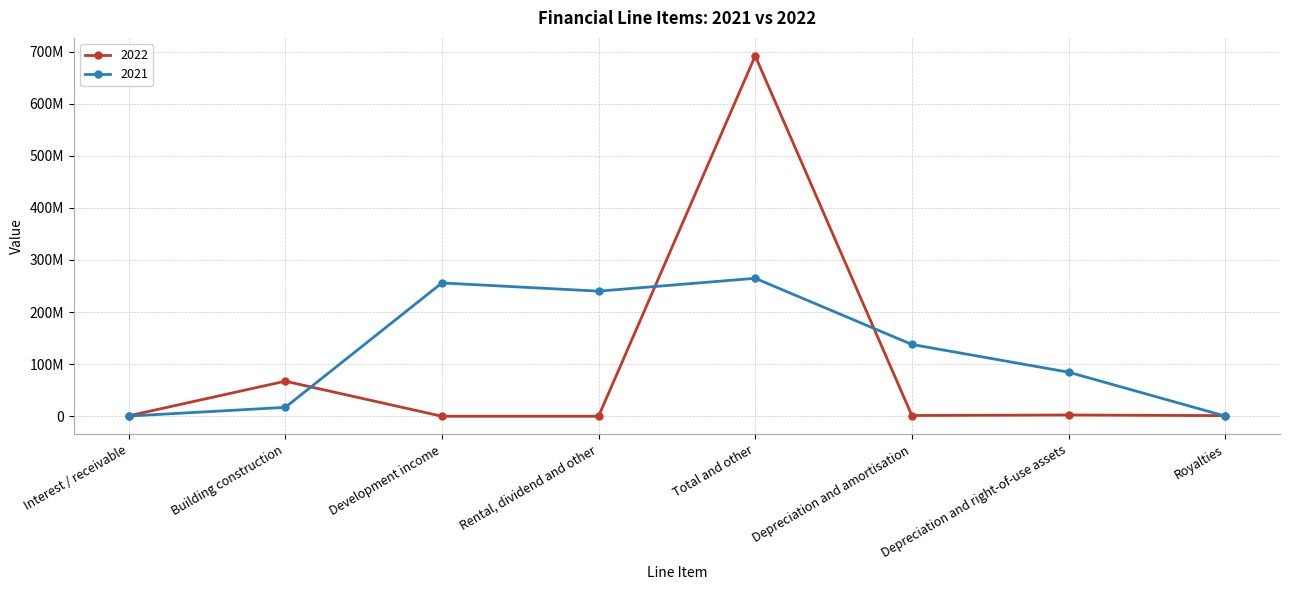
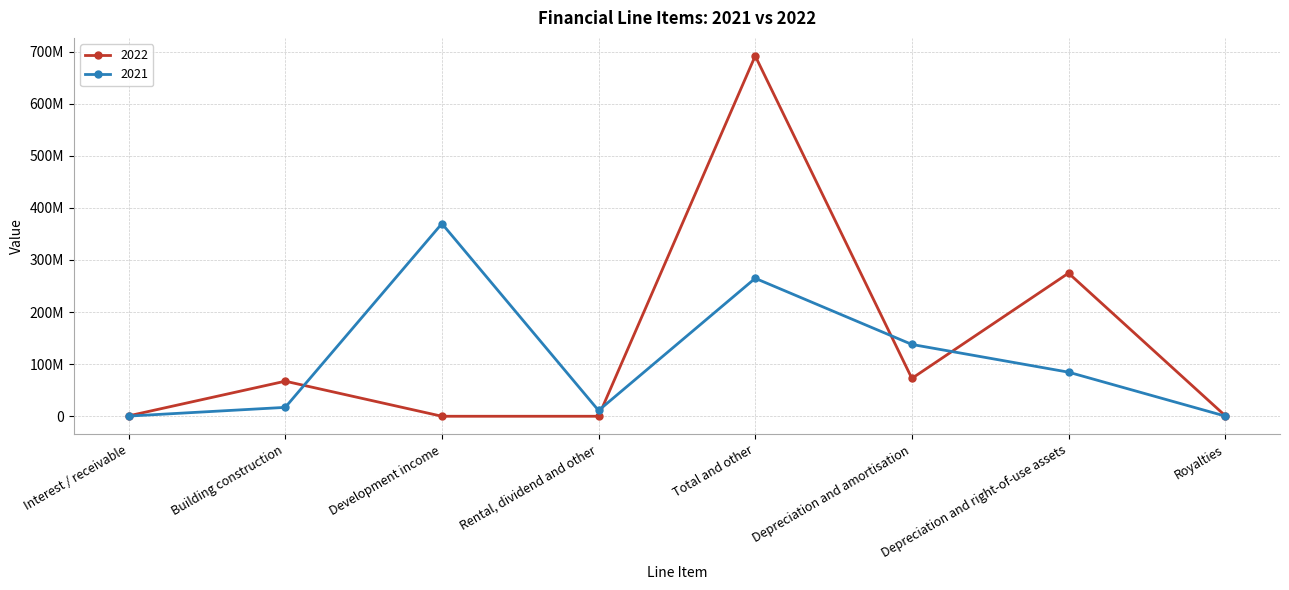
2021, Development income: 260000000 -> 370000000
2021, Rental, dividend and other: 240000000 -> 10000000
2022, Depreciation and amortisation: 0 -> 70000000
2022, Depreciation and right-of-use assets: 0 -> 270000000
